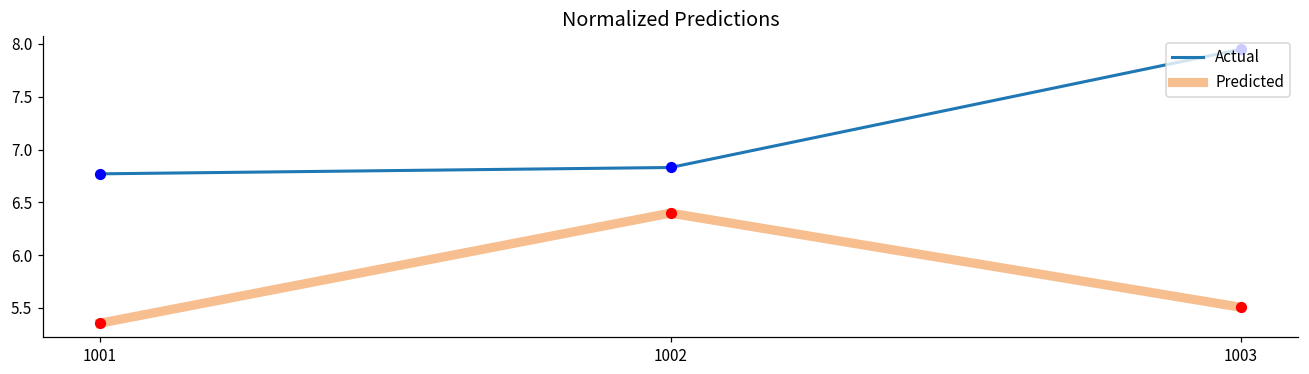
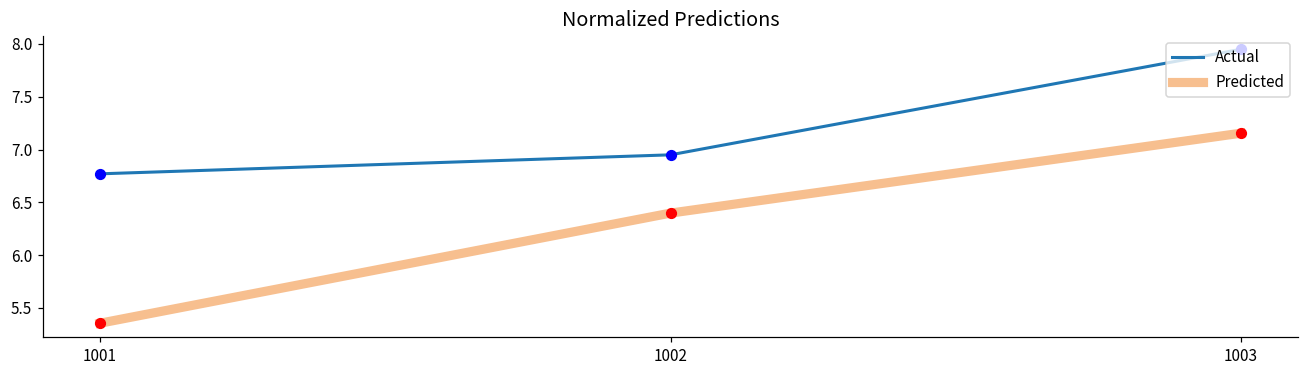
Actual, 1002: 6.8 -> 7.0
Predicted, 1003: 5.5 -> 7.2
